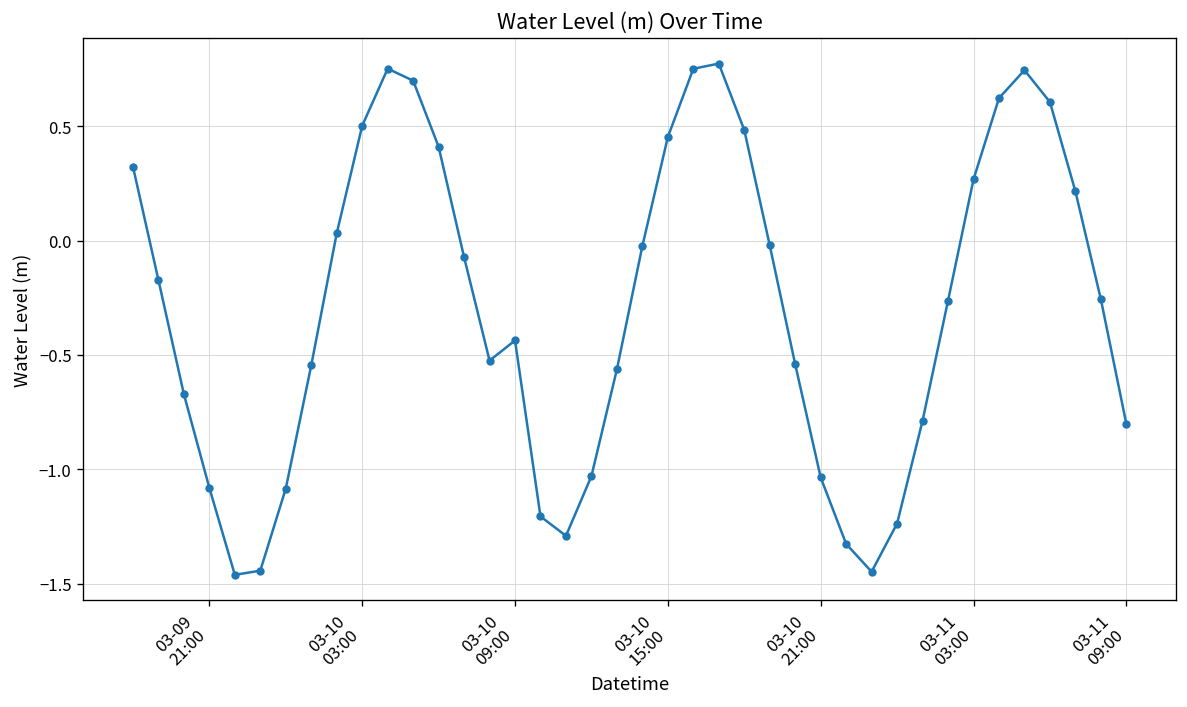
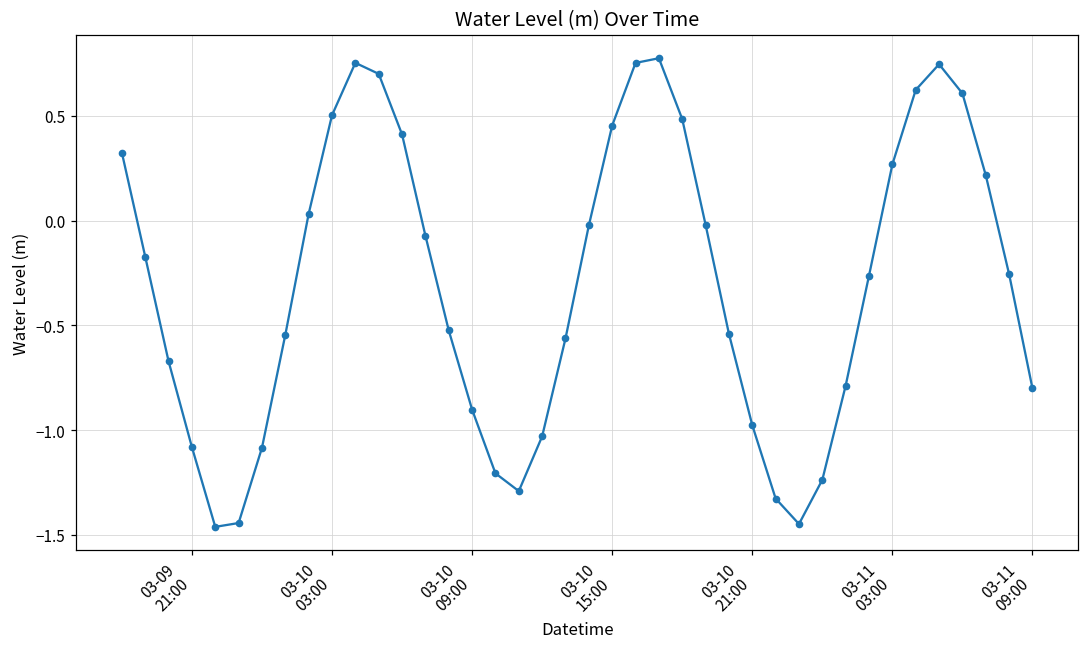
03-10 09:00: -0.44 -> -0.90
03-10 21:00: -1.04 -> -0.98
